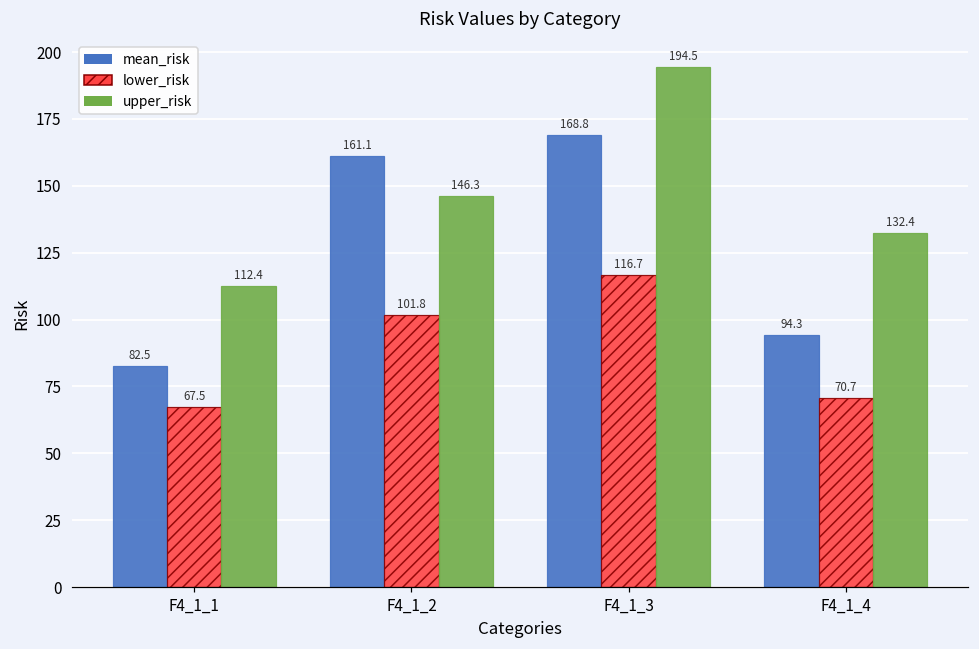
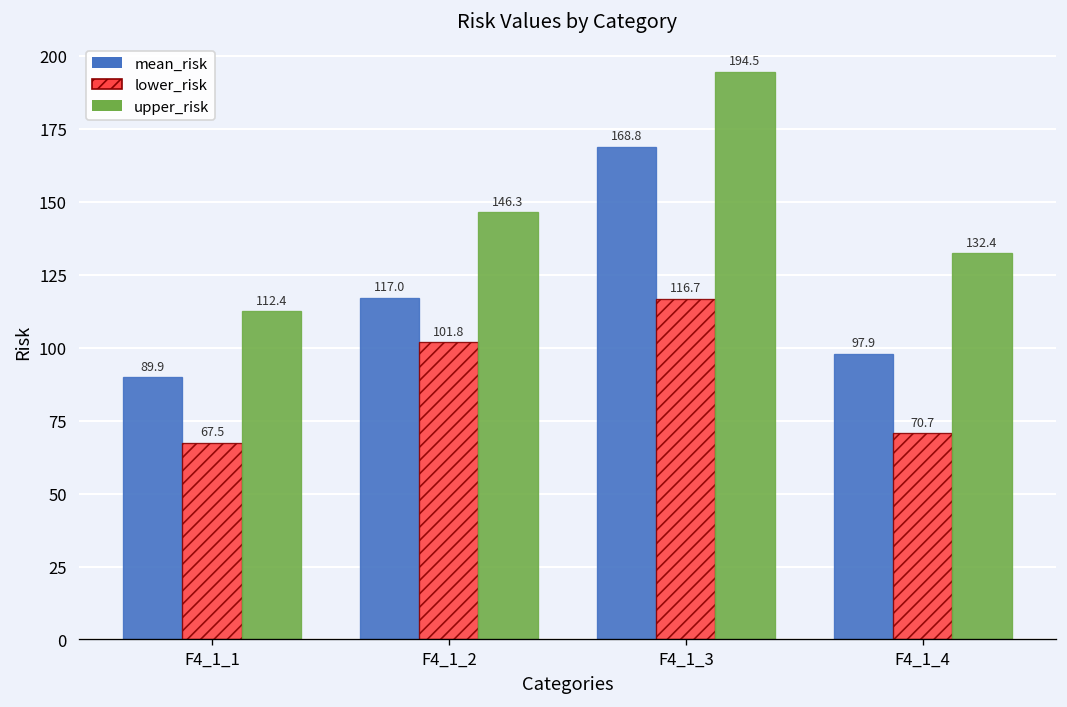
mean_risk, F4_1_1: 82.5 -> 89.9
mean_risk, F4_1_2: 161.1 -> 117.0
mean_risk, F4_1_4: 94.3 -> 97.9
